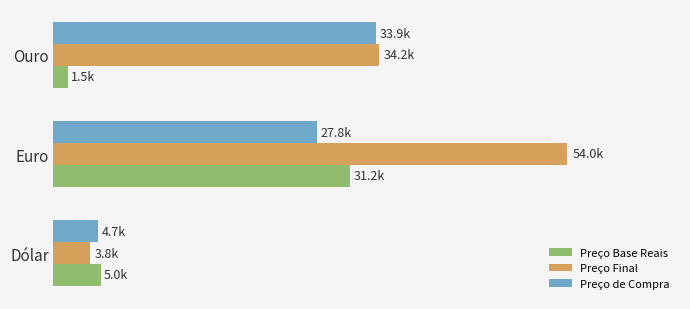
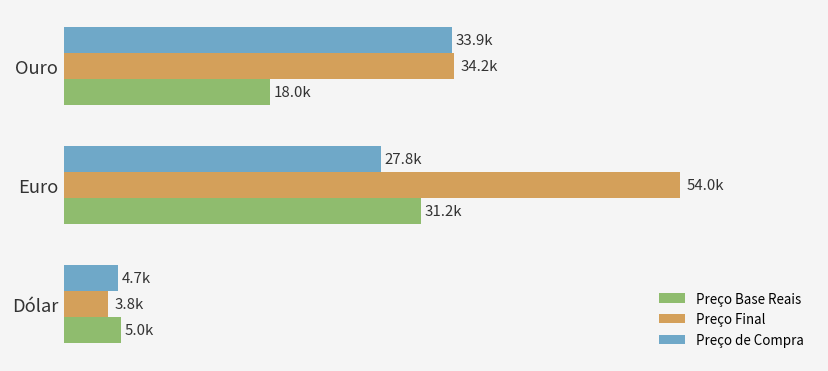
Preço Base Reais, Ouro: 1.5k -> 18.0k
